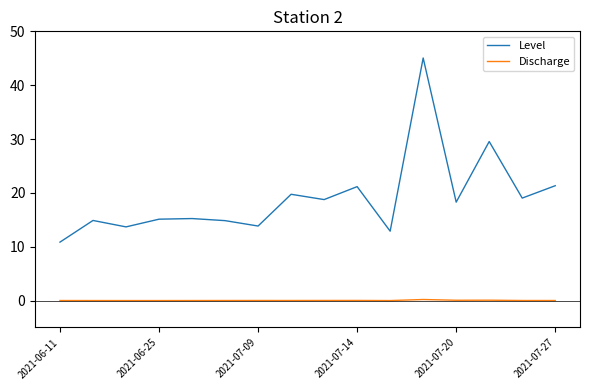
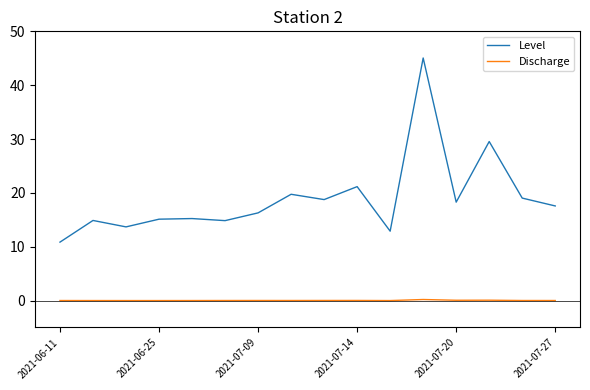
Level, 2021-07-09: 14 -> 16
Level, 2021-07-27: 21 -> 18
